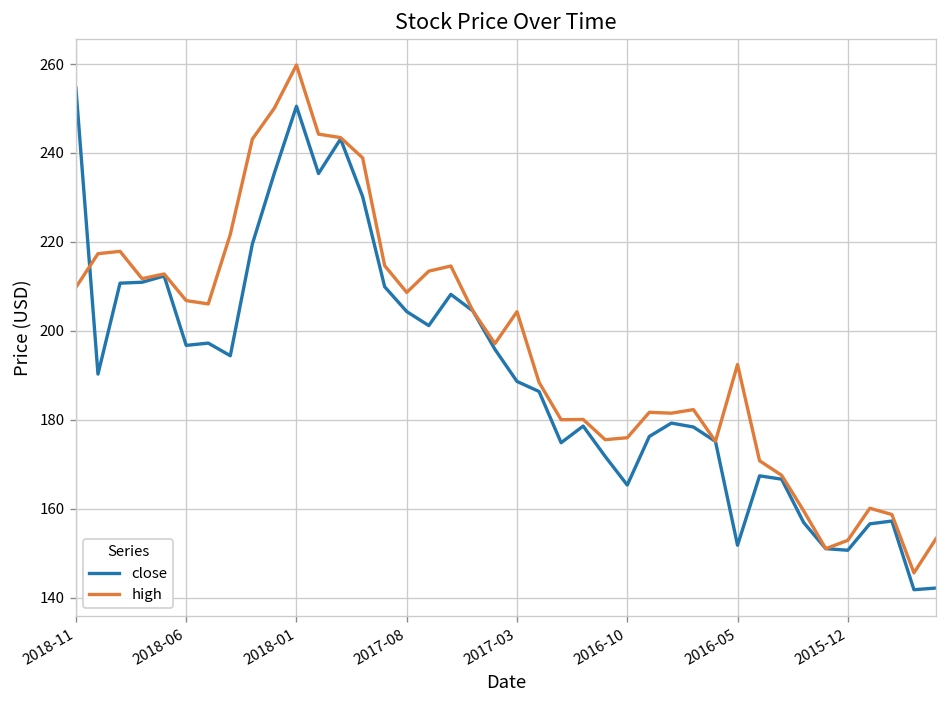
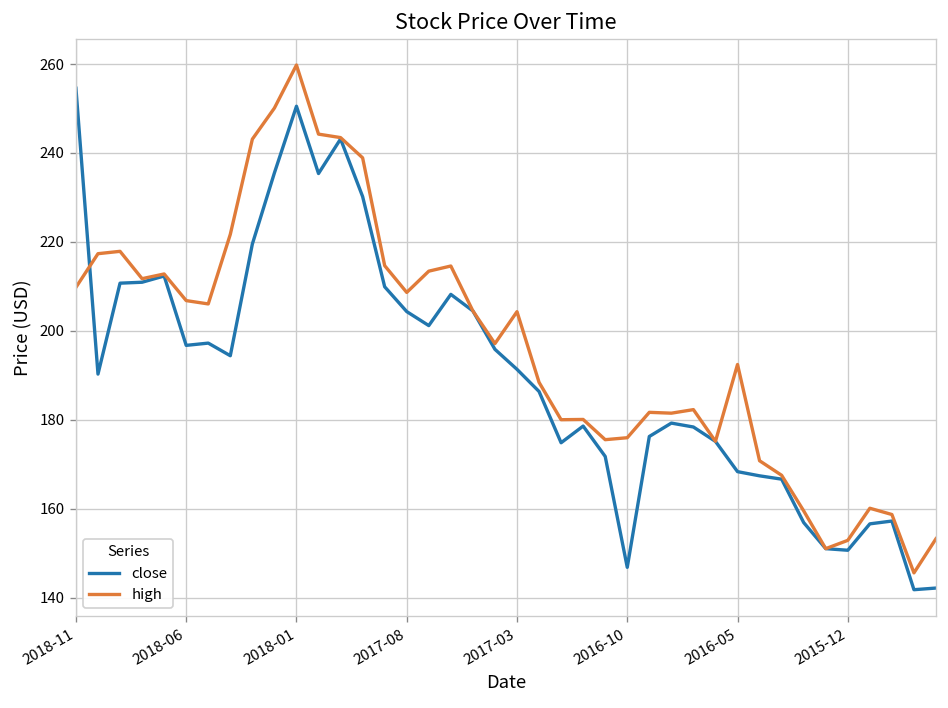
close, 2017-03: 189 -> 191
close, 2016-10: 165 -> 147
close, 2016-05: 152 -> 168
